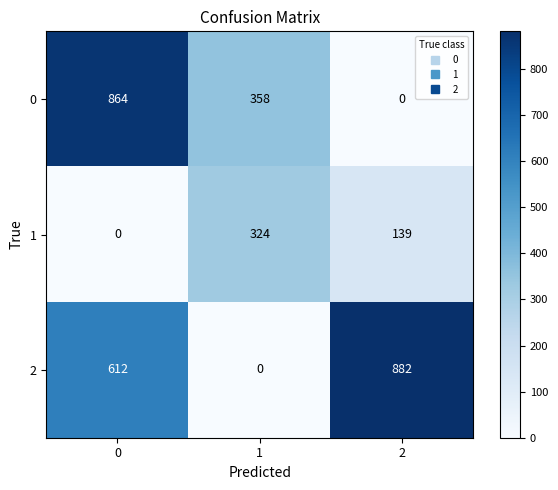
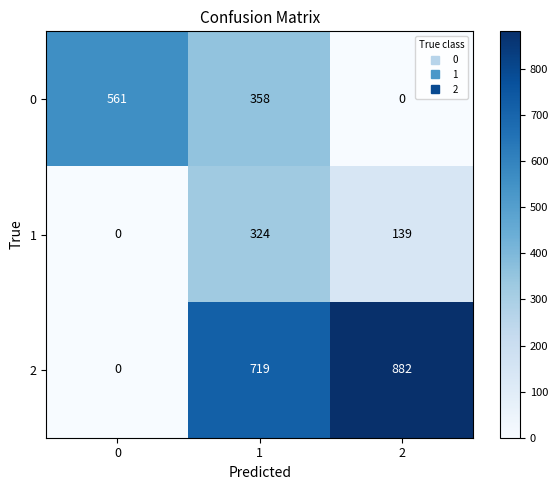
0, 0: 864 -> 561
2, 0: 612 -> 0
2, 1: 0 -> 719
